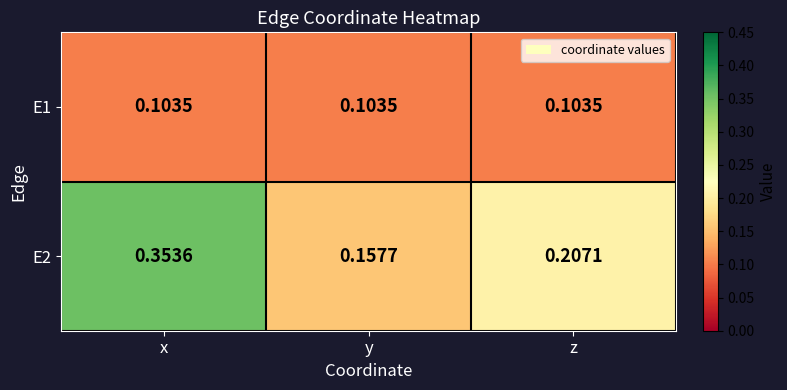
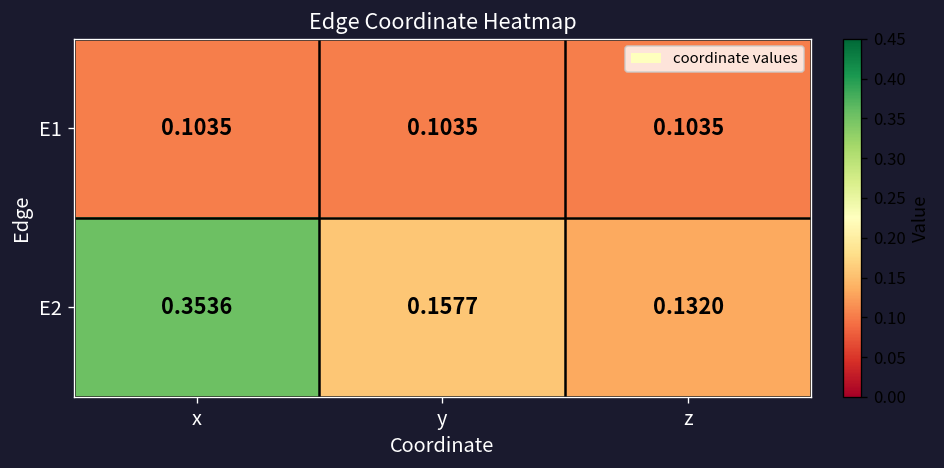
E2, z: 0.2071 -> 0.1320
